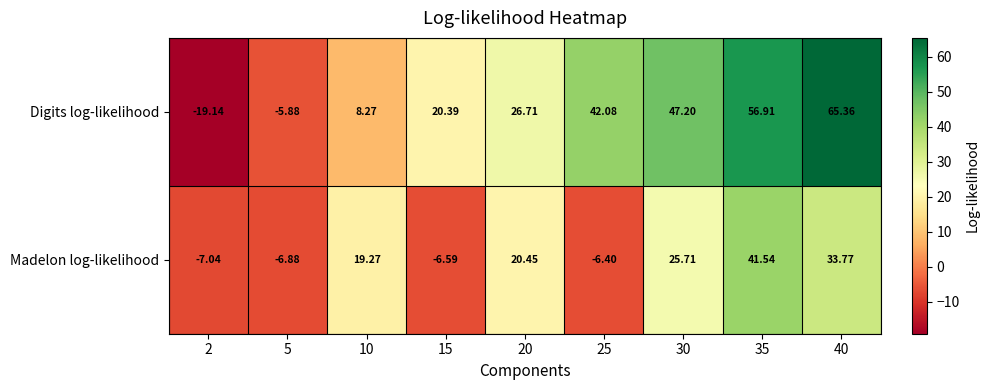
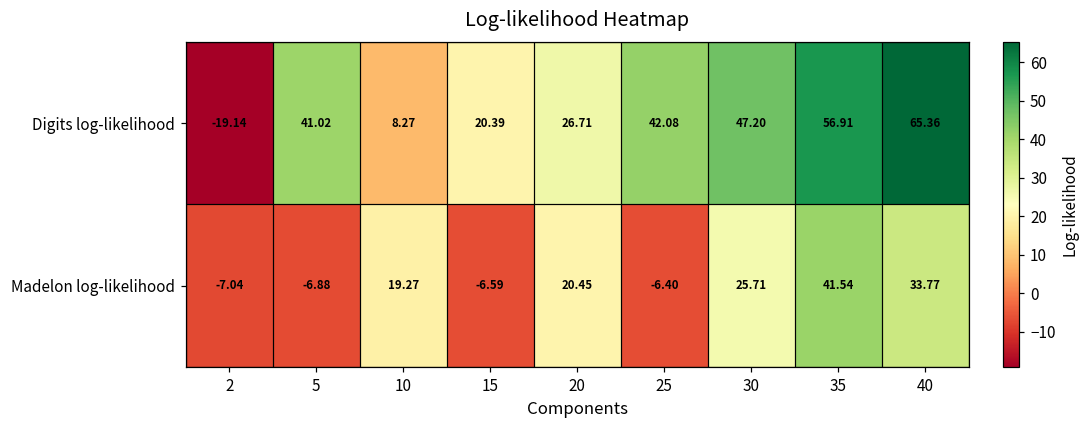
Digits log-likelihood, 5: -5.88 -> 41.02
